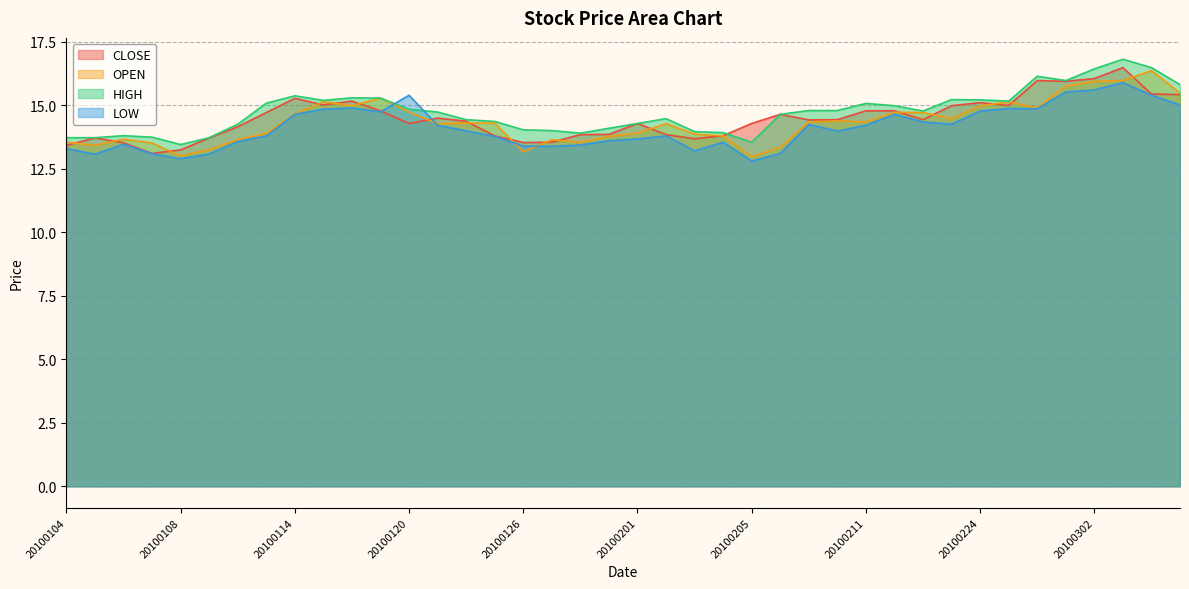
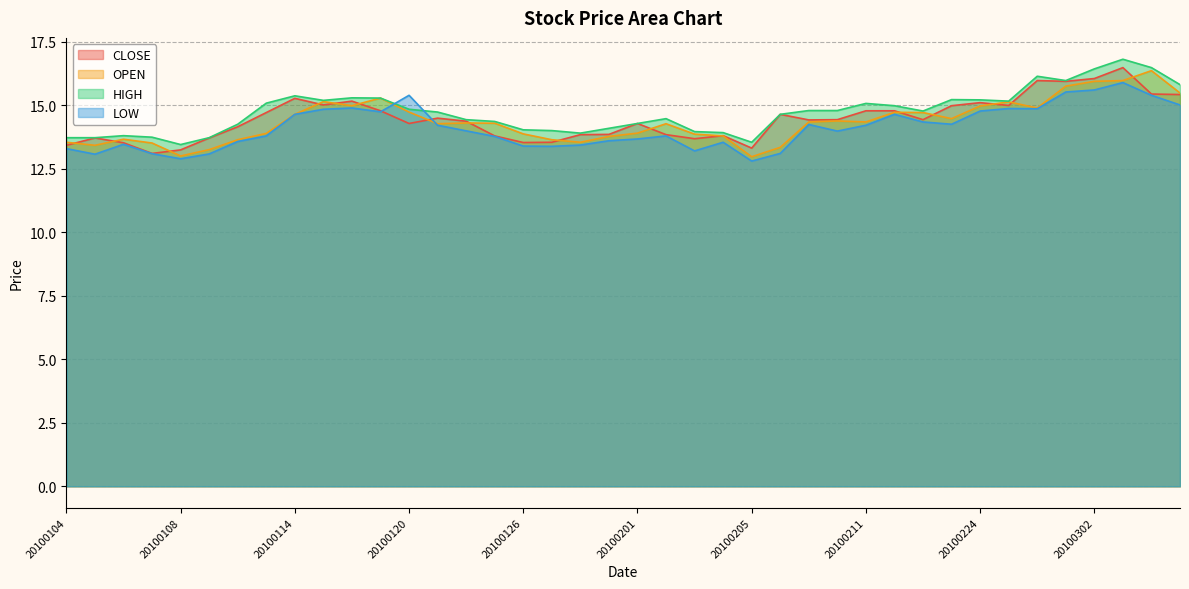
OPEN, 20100126: 13.2 -> 13.9
CLOSE, 20100205: 14.3 -> 13.3
